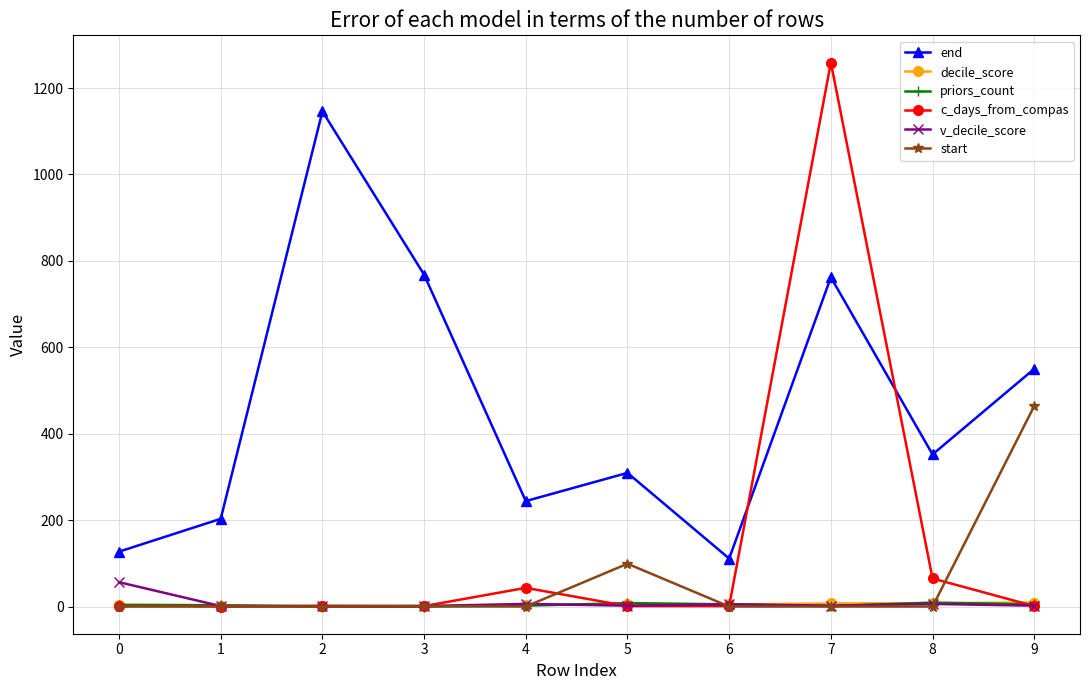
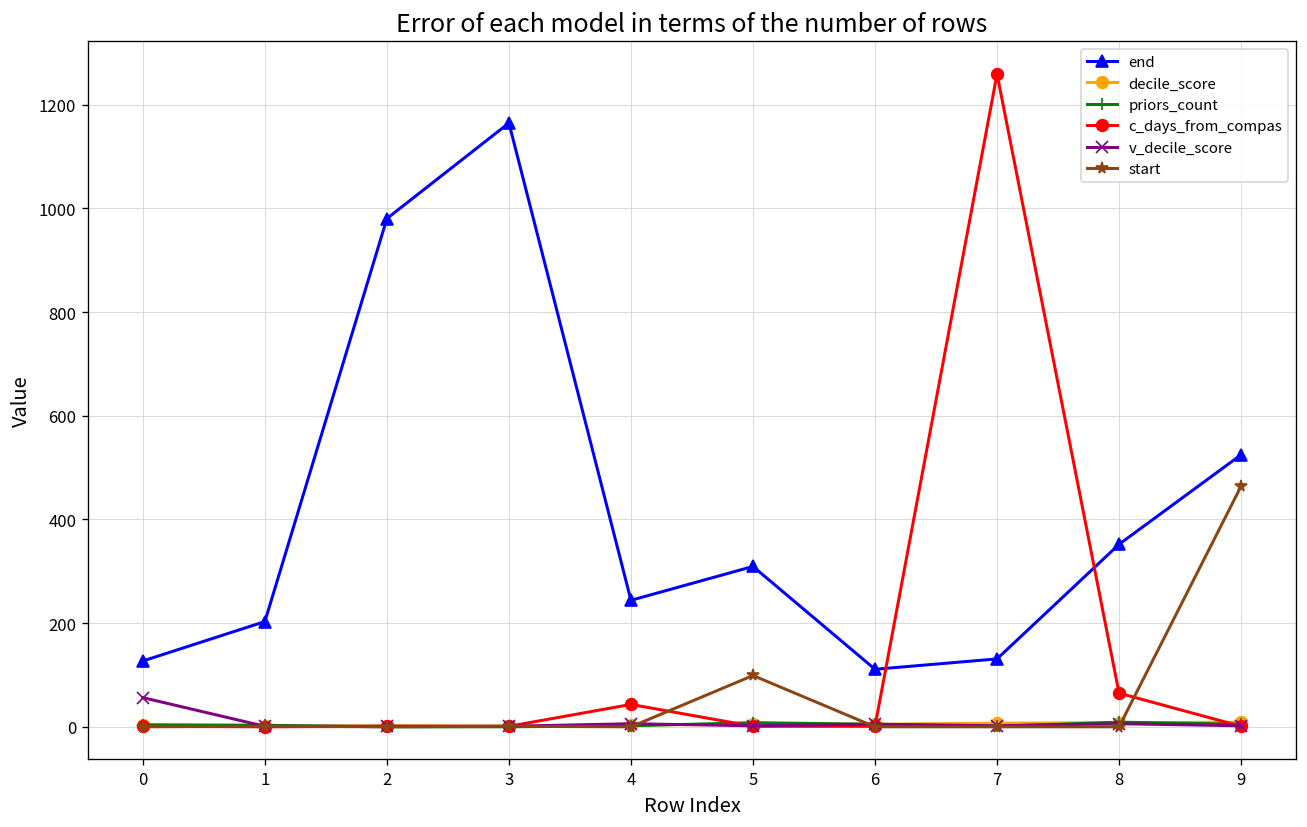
end, 2: 1150 -> 980
end, 3: 770 -> 1160
end, 7: 760 -> 130
end, 9: 550 -> 520
